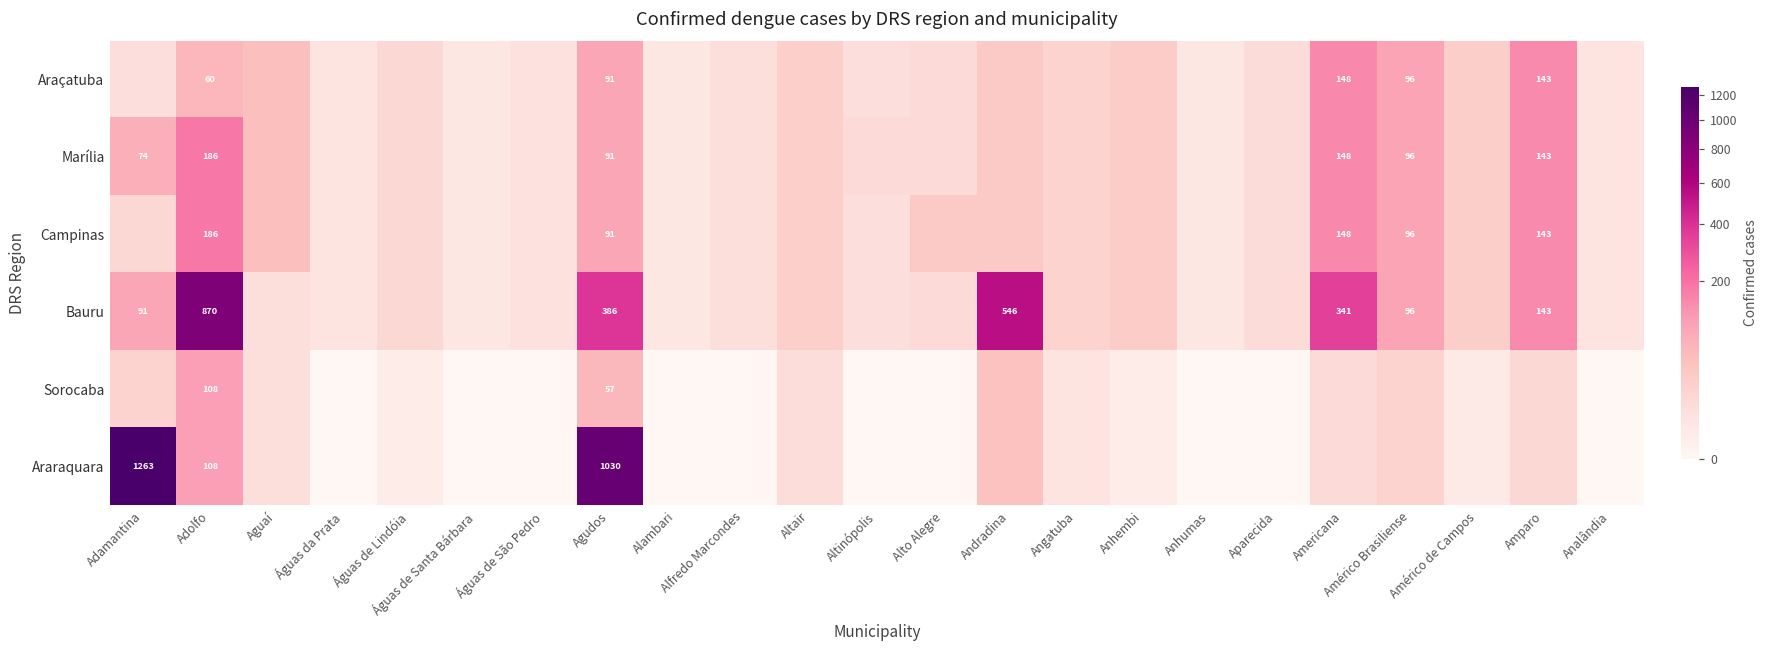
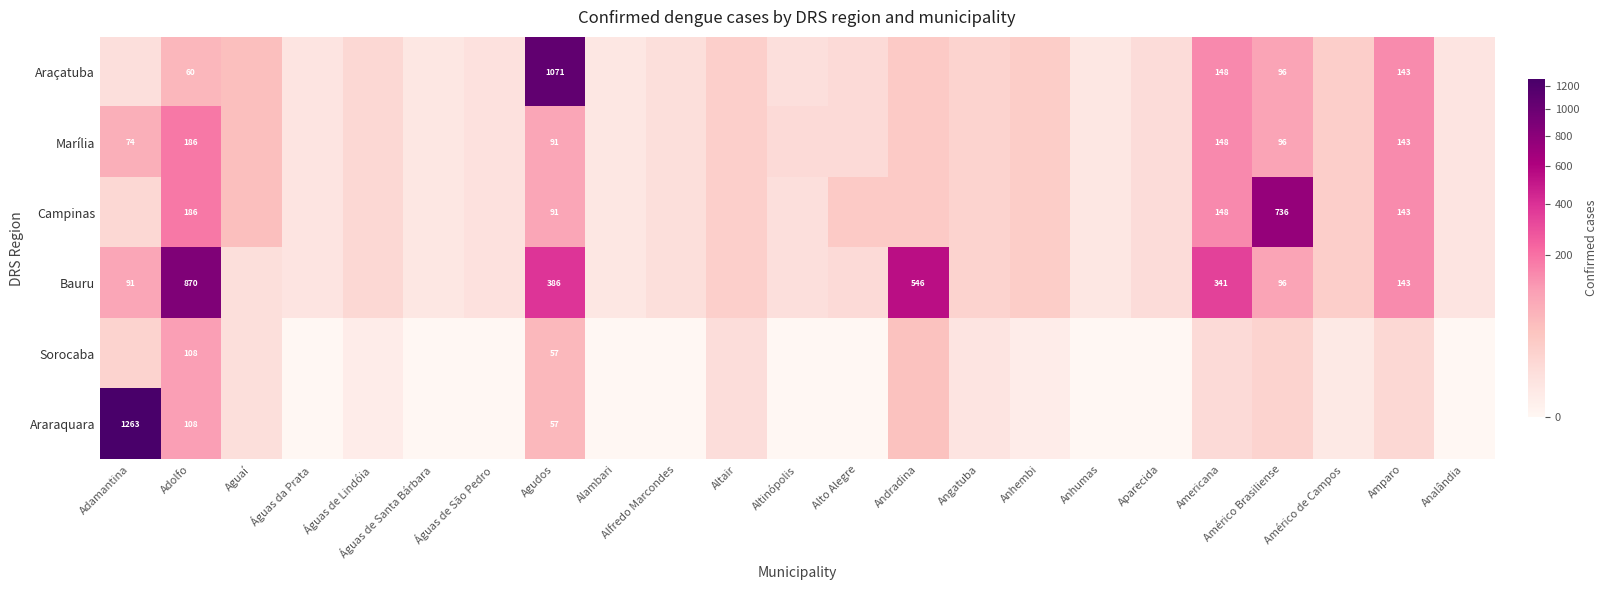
Araçatuba, Agudos: 91 -> 1071
Campinas, Américo Brasiliense: 96 -> 736
Araraquara, Agudos: 1030 -> 57
